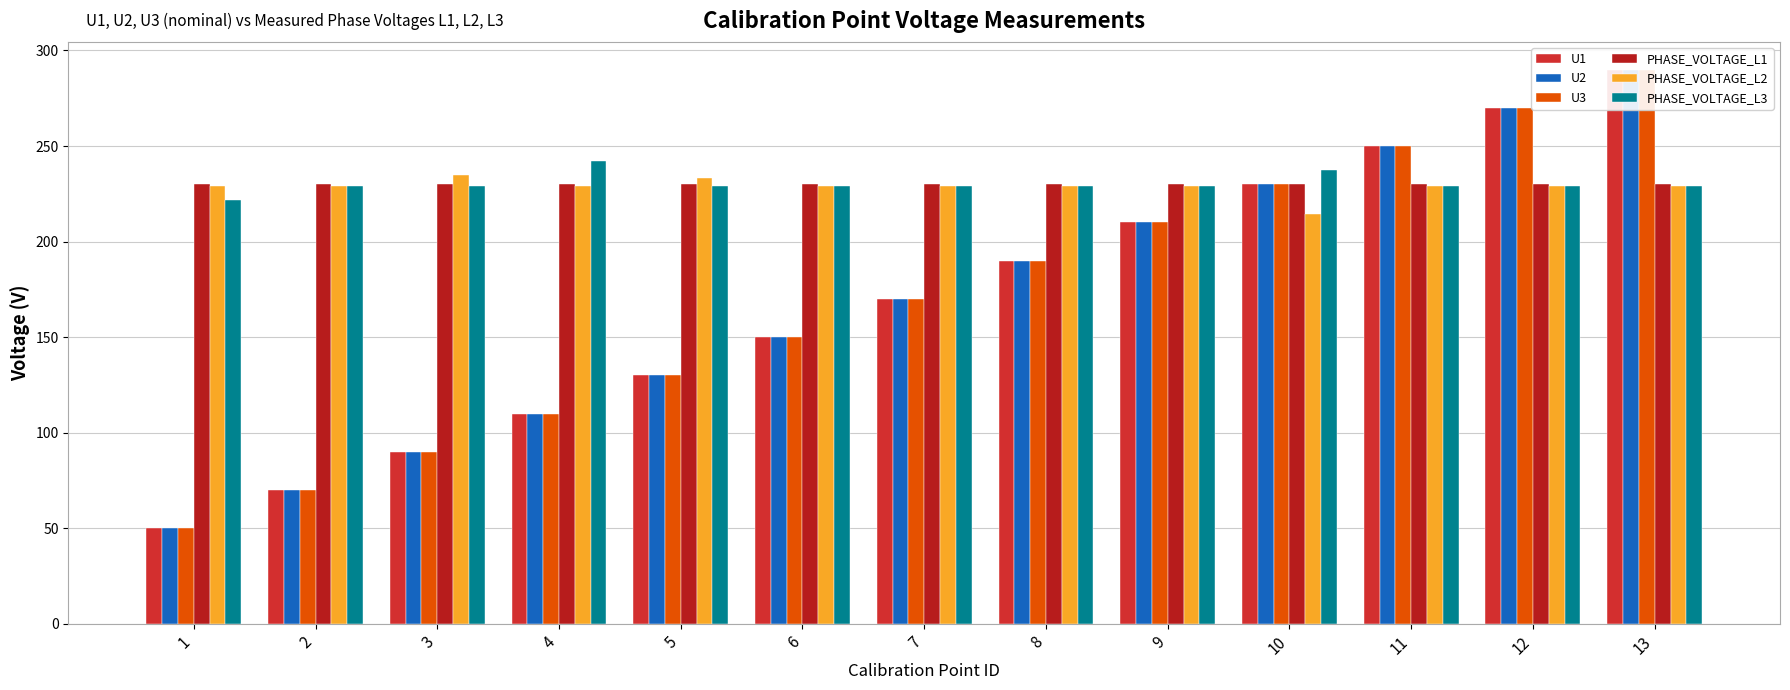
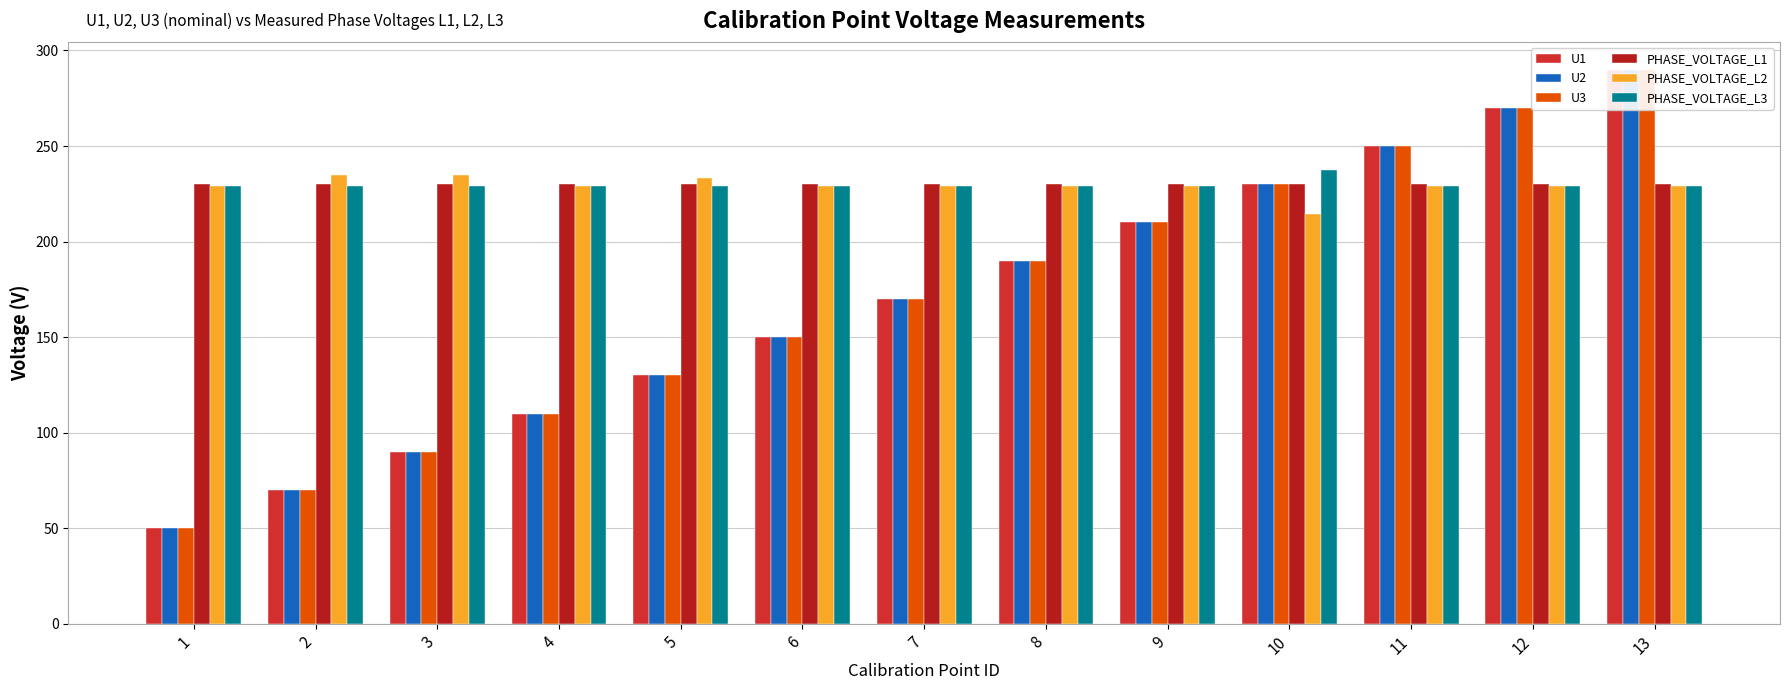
PHASE_VOLTAGE_L3, 1: 222 -> 229
PHASE_VOLTAGE_L2, 2: 229 -> 235
PHASE_VOLTAGE_L3, 4: 242 -> 229
